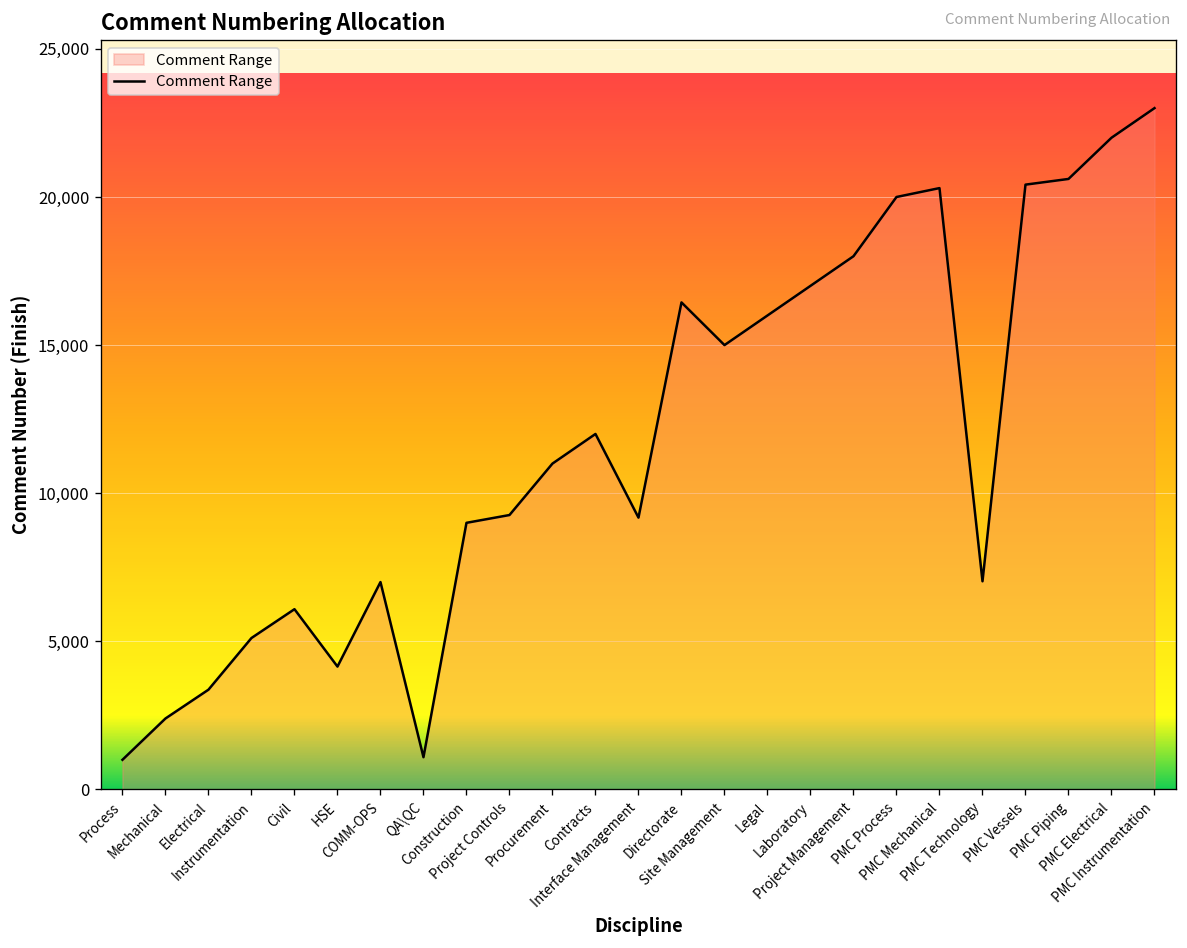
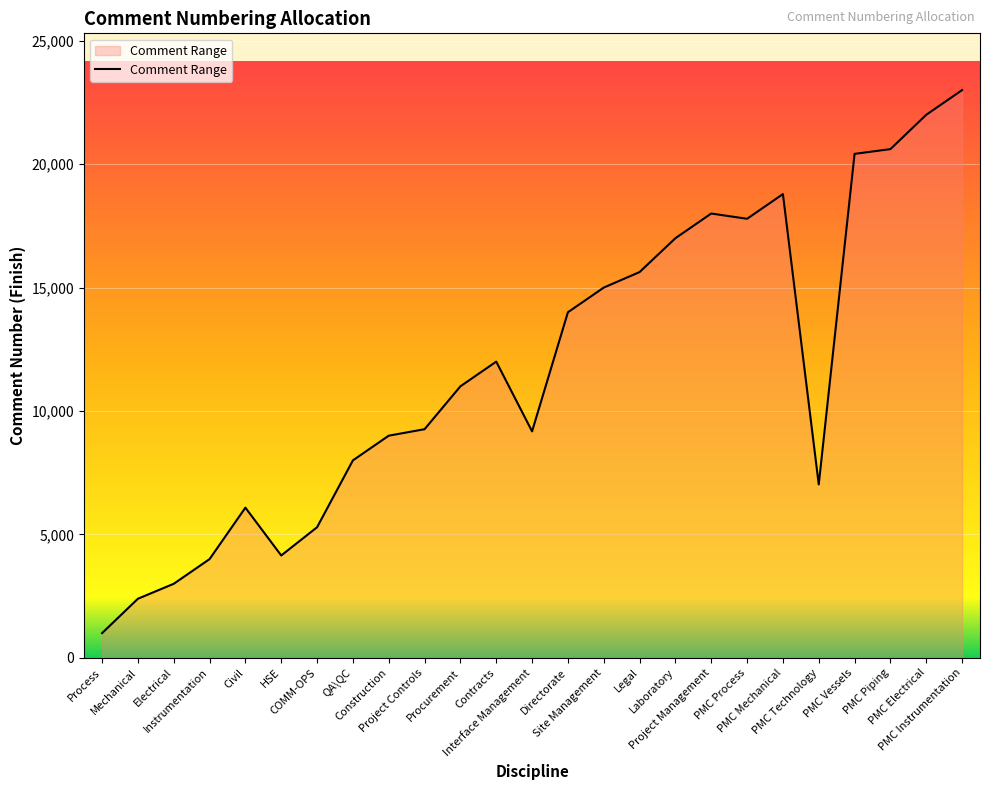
Electrical: 3,400 -> 3,000
Instrumentation: 5,100 -> 4,000
COMM-OPS: 7,000 -> 5,300
QA\QC: 1,100 -> 8,000
Directorate: 16,400 -> 14,000
Legal: 16,000 -> 15,600
PMC Process: 20,000 -> 17,800
PMC Mechanical: 20,300 -> 18,800
